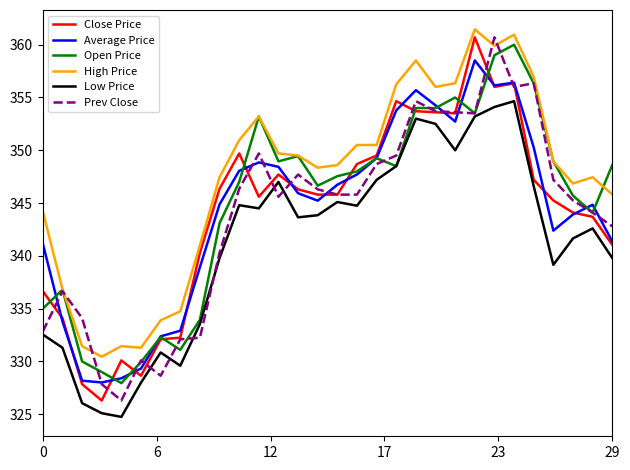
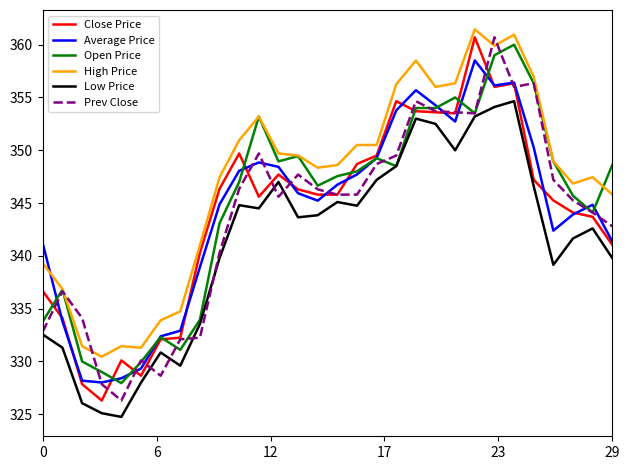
Open Price, 0: 335.0 -> 333.8
High Price, 0: 344.2 -> 339.3
